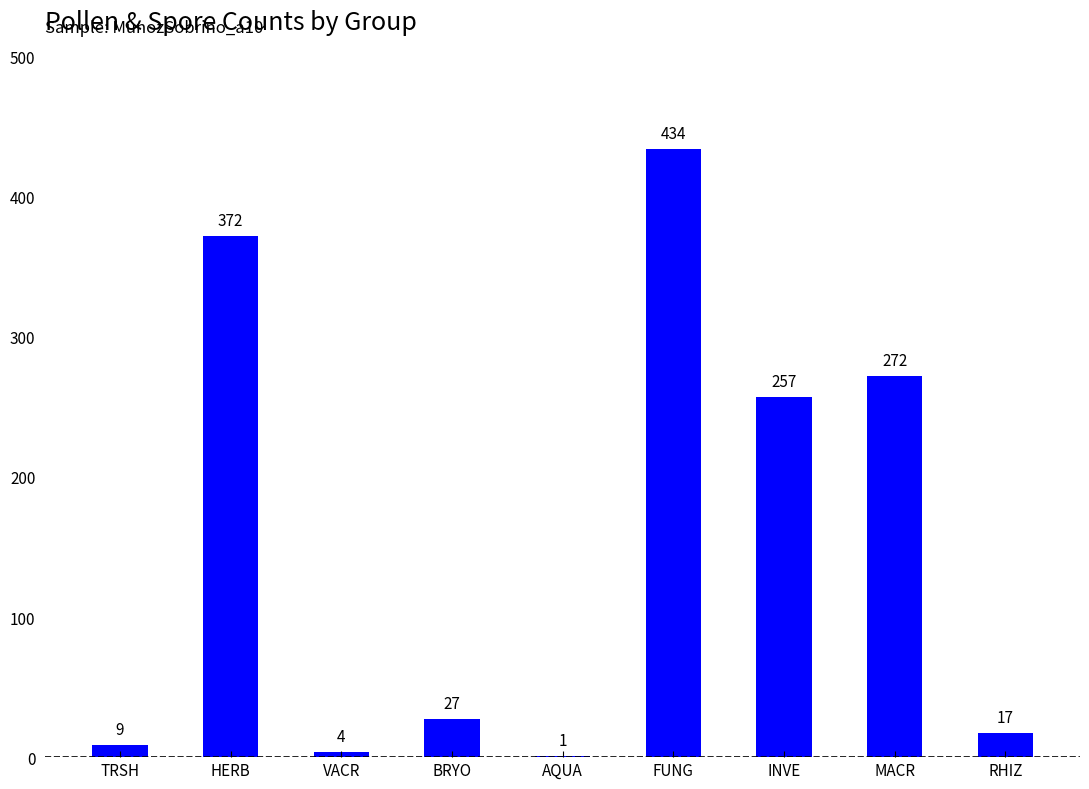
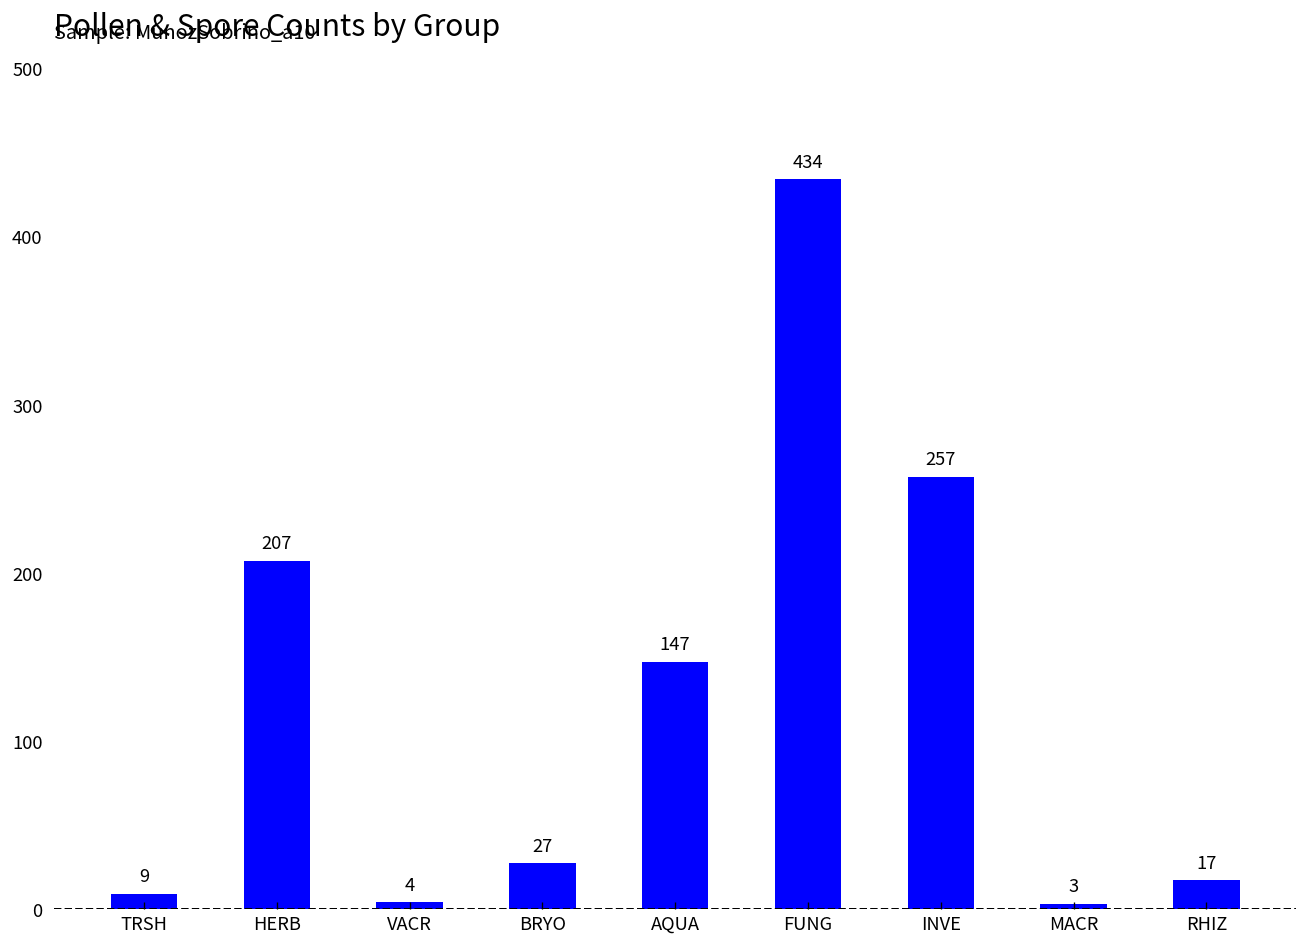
HERB: 372 -> 207
AQUA: 1 -> 147
MACR: 272 -> 3
